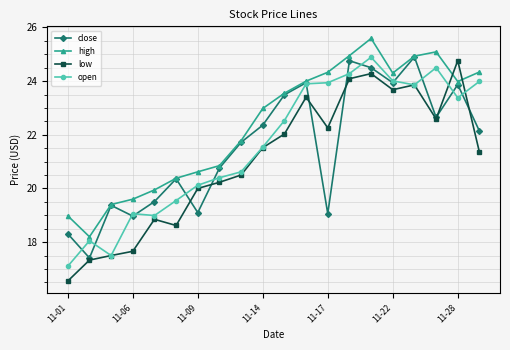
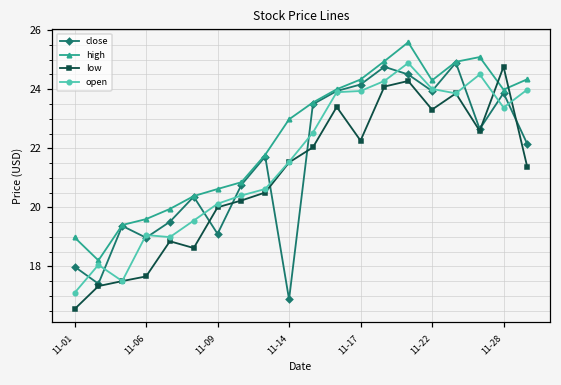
close, 11-01: 18.3 -> 18.0
close, 11-14: 22.4 -> 16.9
close, 11-17: 19.1 -> 24.2
low, 11-22: 23.7 -> 23.3
